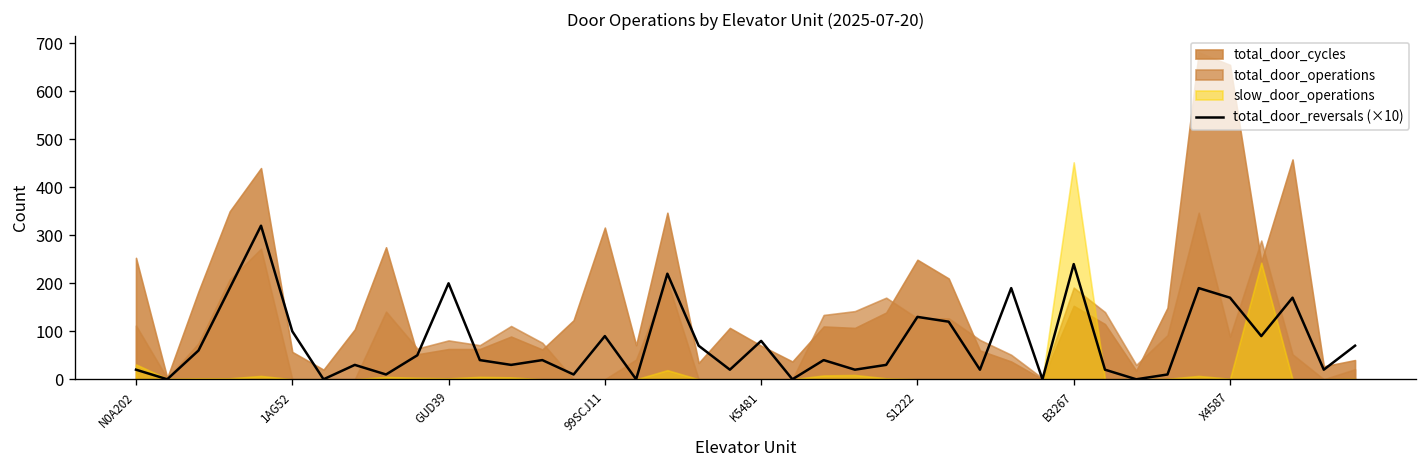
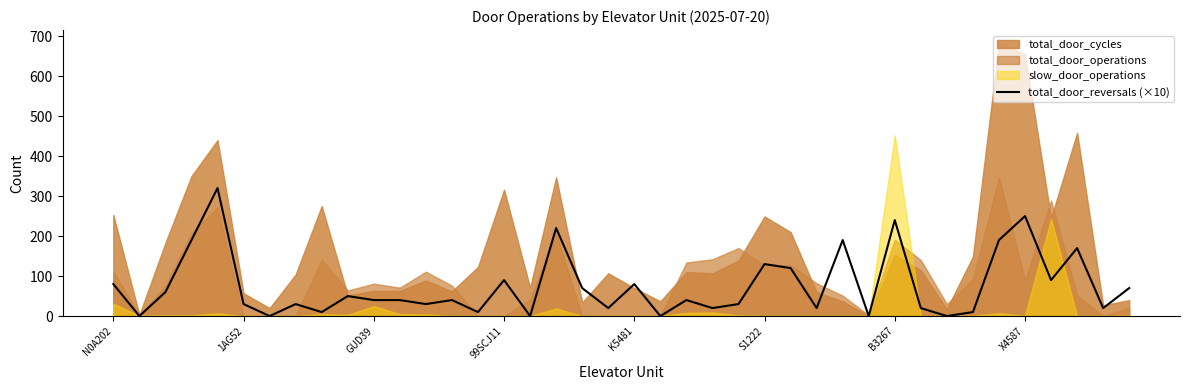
total_door_reversals (×10), N0A202: 20 -> 80
total_door_reversals (×10), 1AG52: 100 -> 30
total_door_reversals (×10), GUD39: 200 -> 40
slow_door_operations, GUD39: 0 -> 30
total_door_reversals (×10), X4587: 170 -> 250
